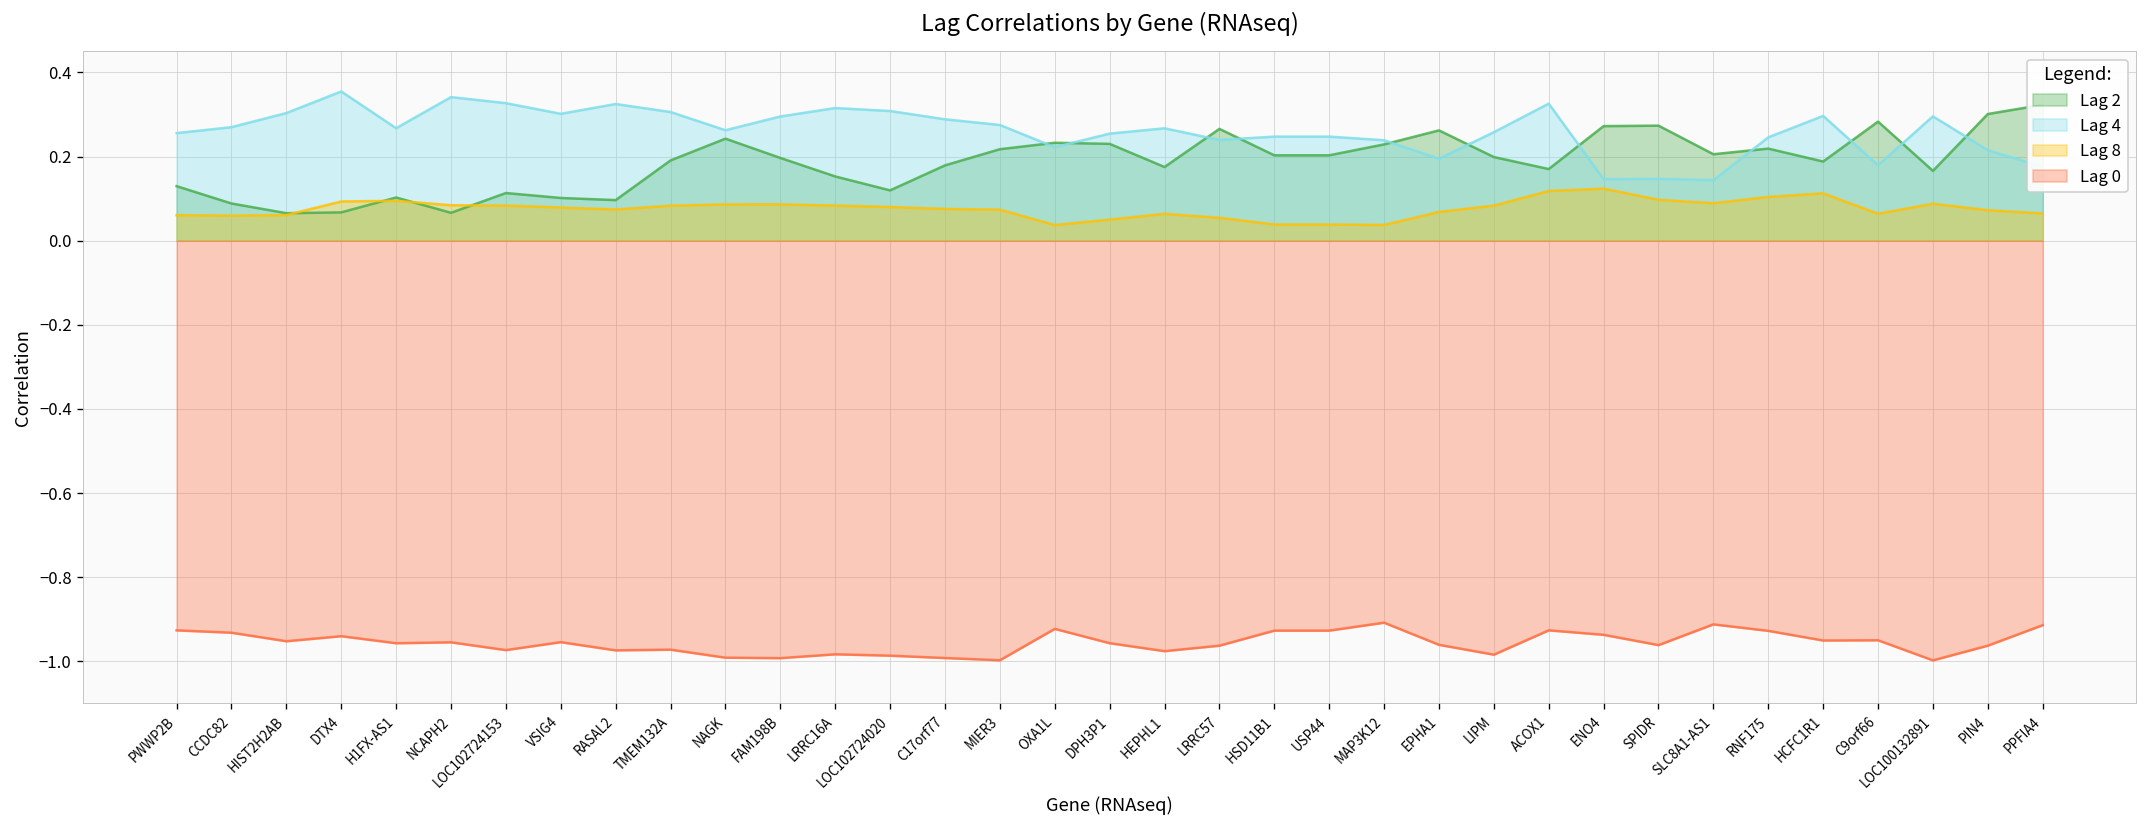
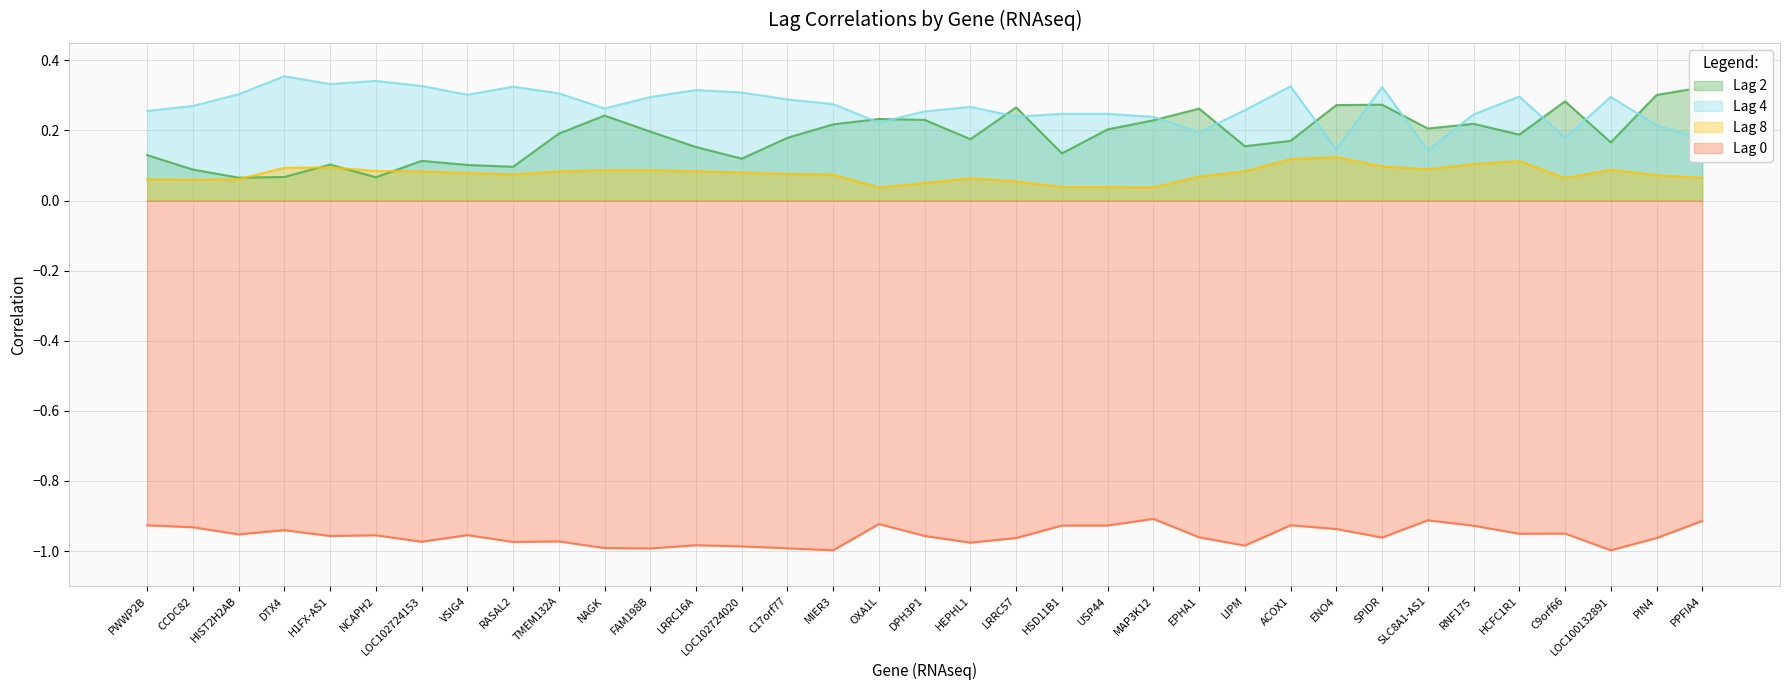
Lag 4, H1FX-AS1: 0.27 -> 0.33
Lag 2, HSD11B1: 0.20 -> 0.13
Lag 2, LIPM: 0.20 -> 0.16
Lag 4, SPIDR: 0.15 -> 0.32
